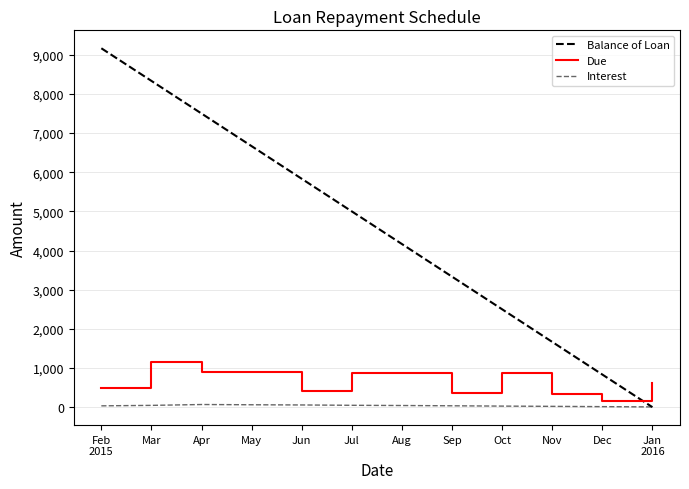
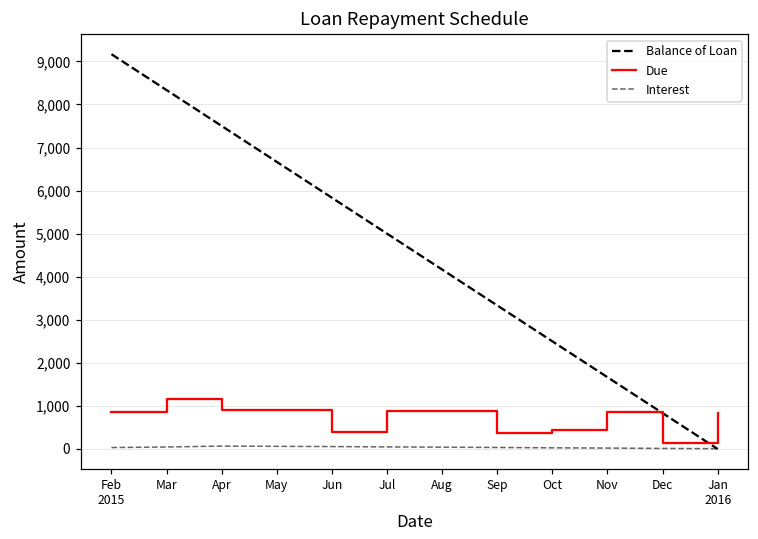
Due, Feb 2015: 500 -> 900
Due, Oct: 900 -> 400
Due, Nov: 300 -> 900
Due, Jan 2016: 600 -> 800
